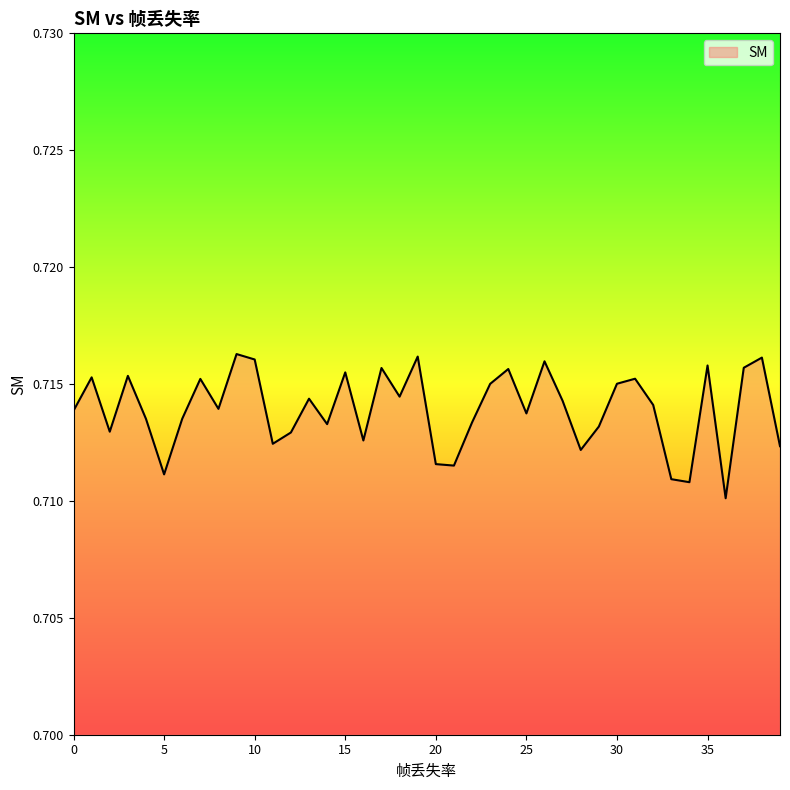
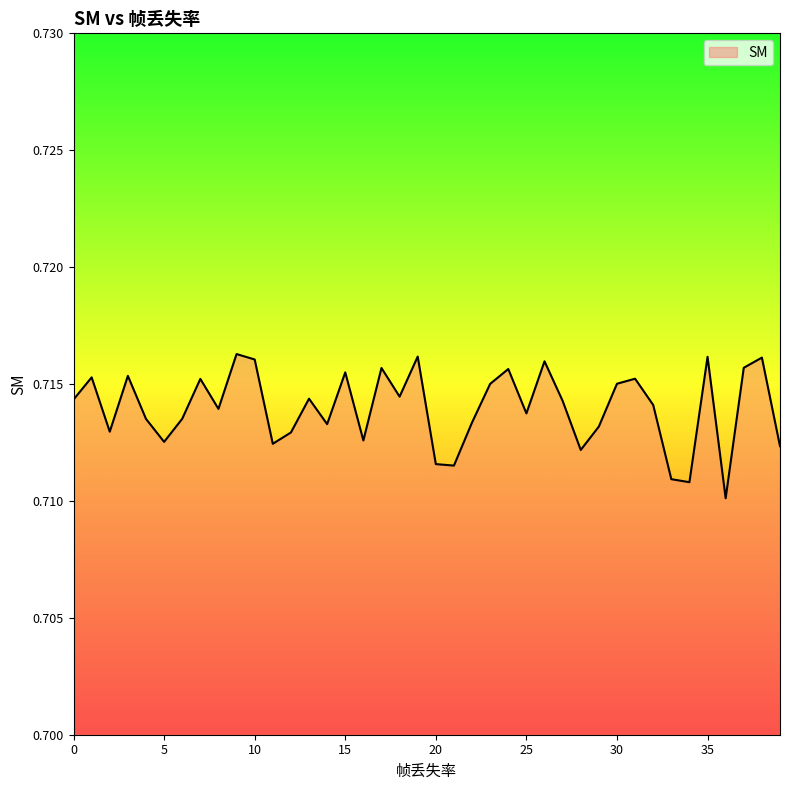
0: 0.7139 -> 0.7143
5: 0.7111 -> 0.7125
35: 0.7158 -> 0.7162
